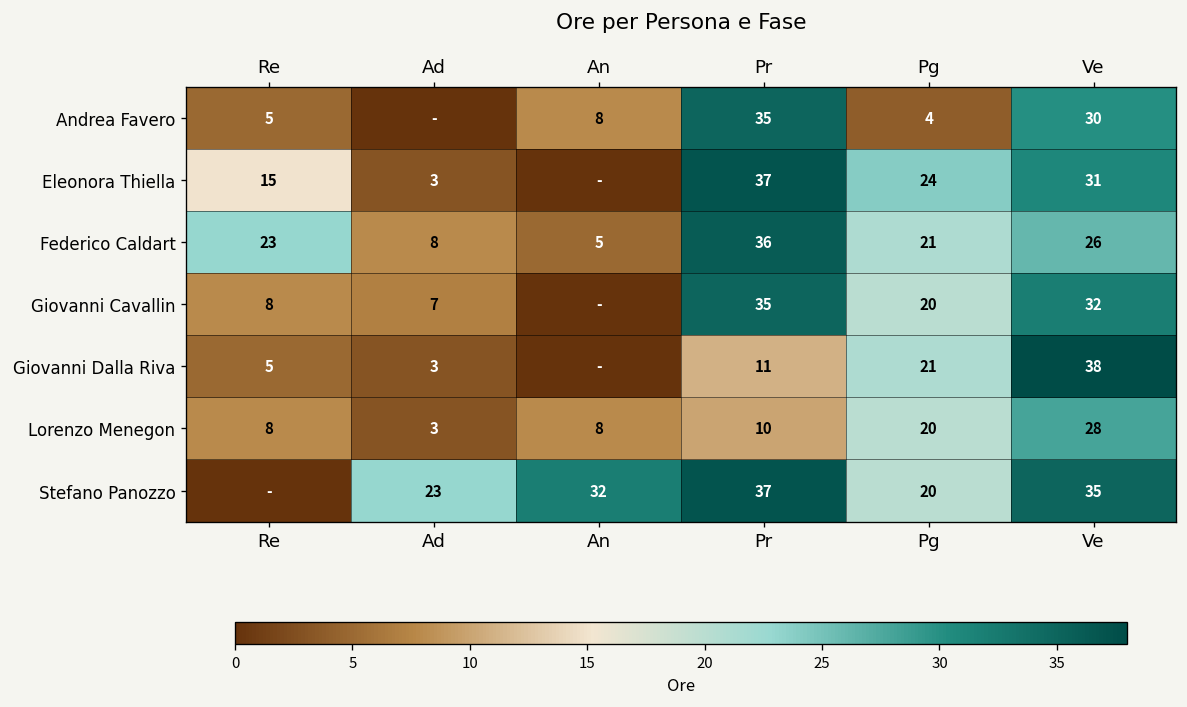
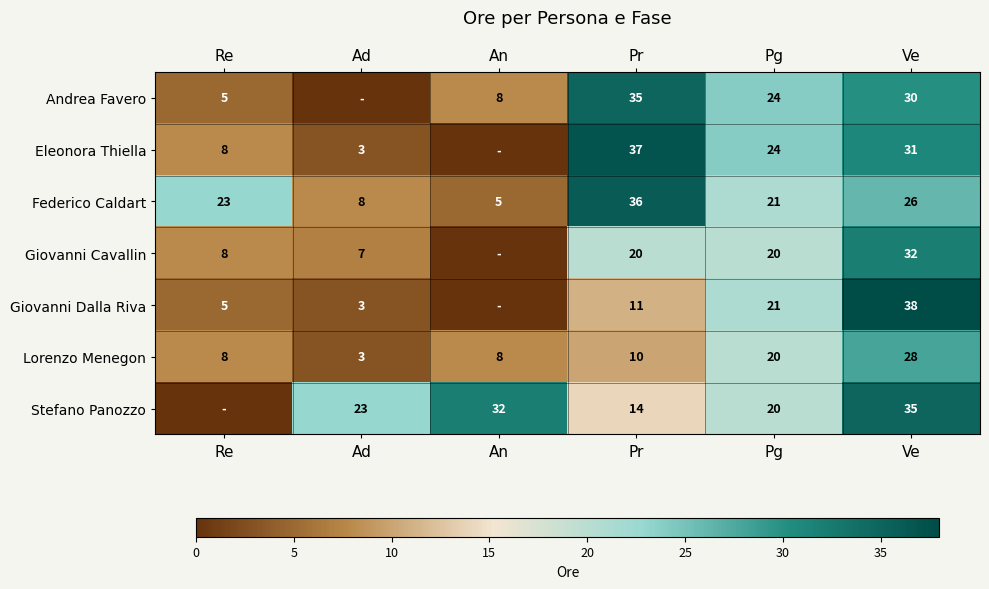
Andrea Favero, Pg: 4 -> 24
Eleonora Thiella, Re: 15 -> 8
Giovanni Cavallin, Pr: 35 -> 20
Stefano Panozzo, Pr: 37 -> 14
